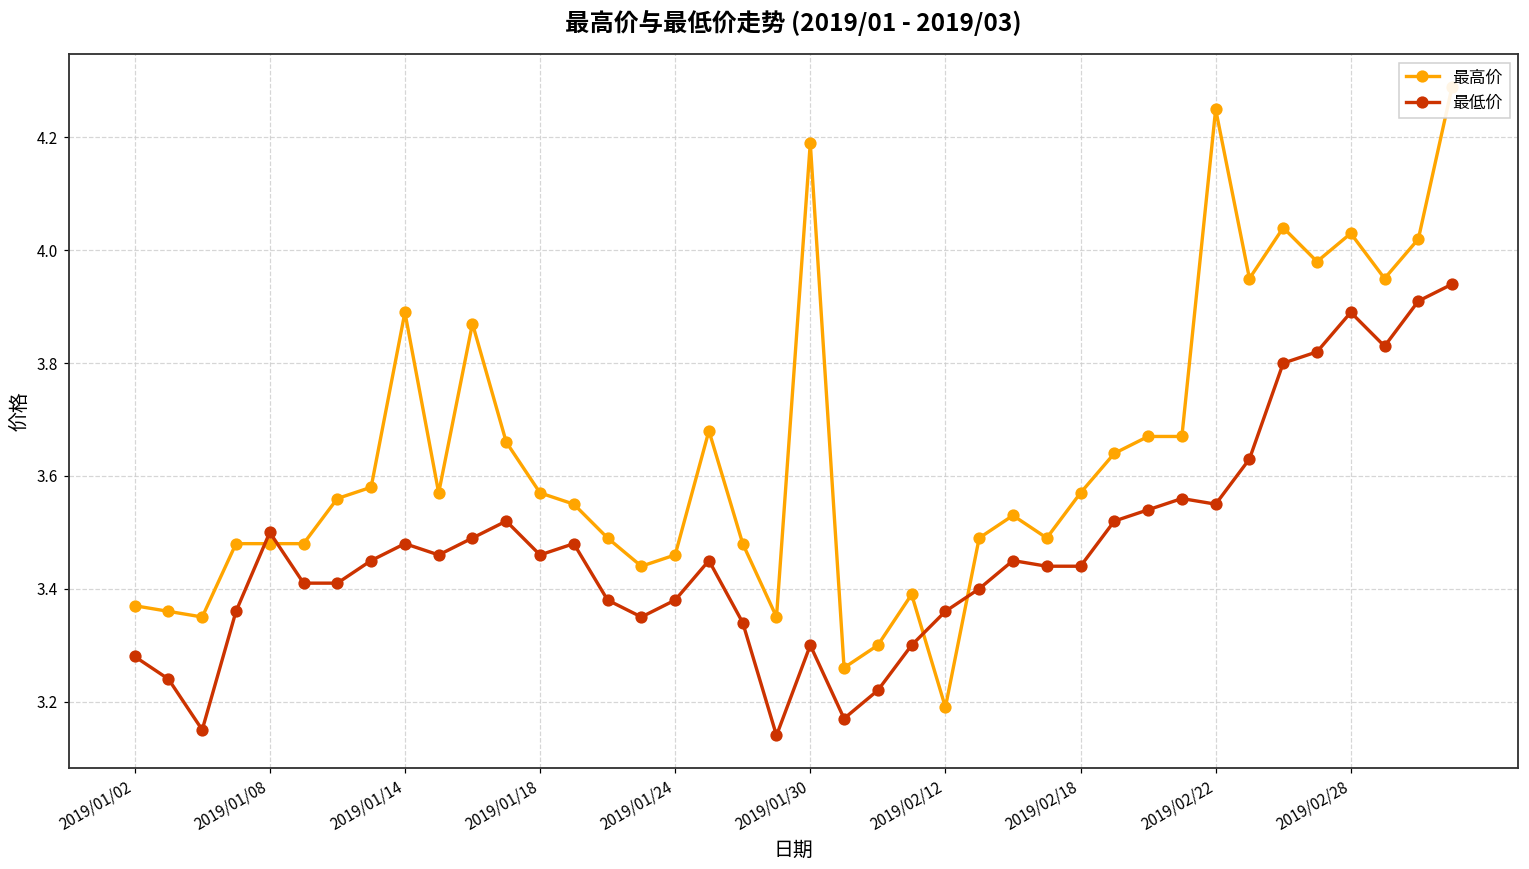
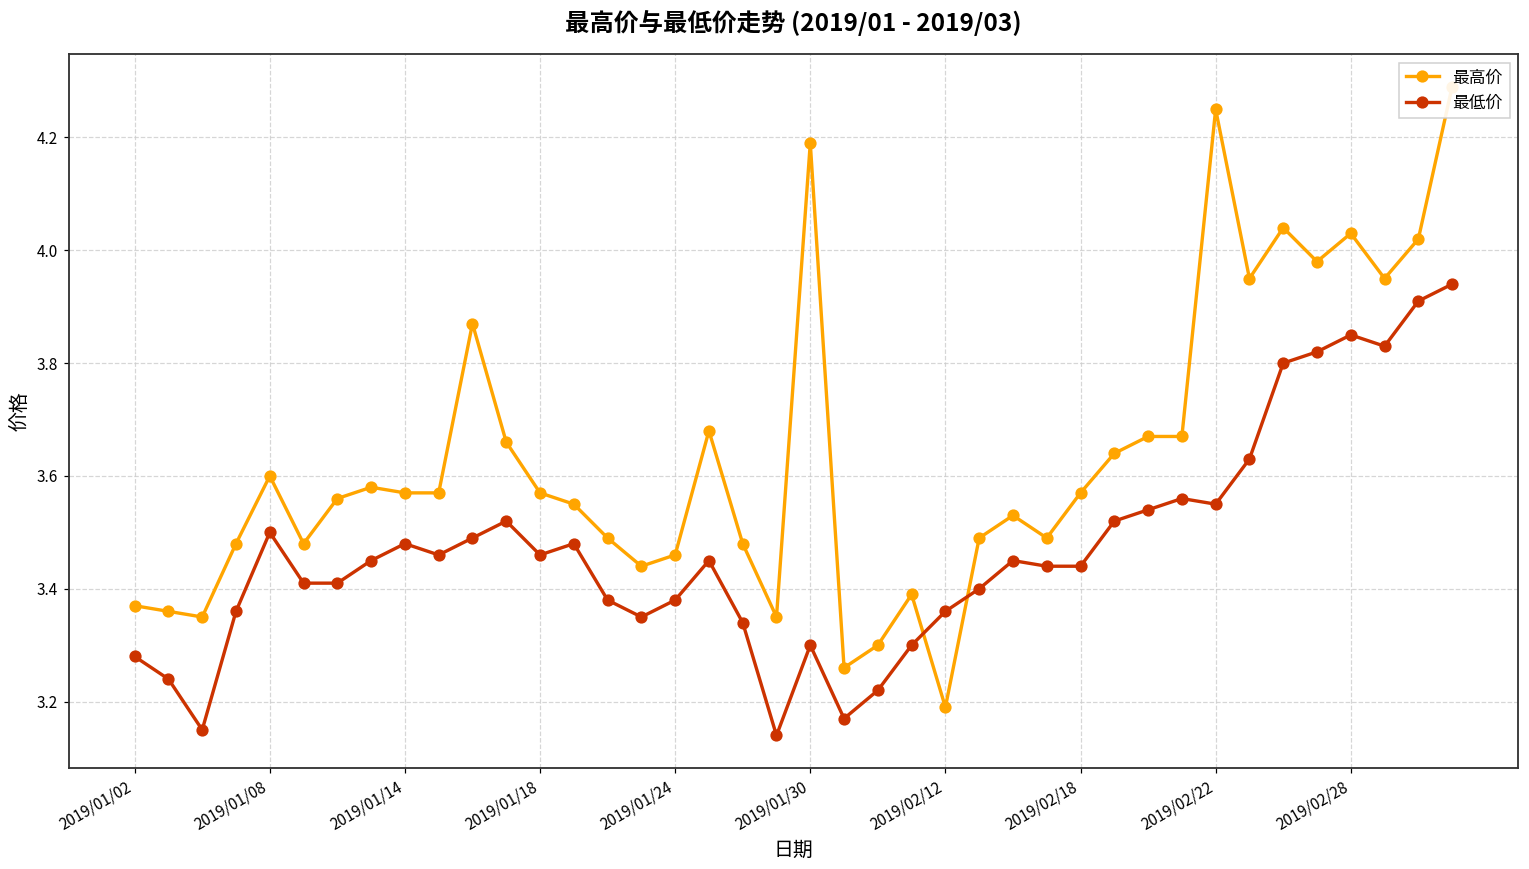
最高价, 2019/01/08: 3.48 -> 3.60
最高价, 2019/01/14: 3.89 -> 3.57
最低价, 2019/02/28: 3.89 -> 3.85
